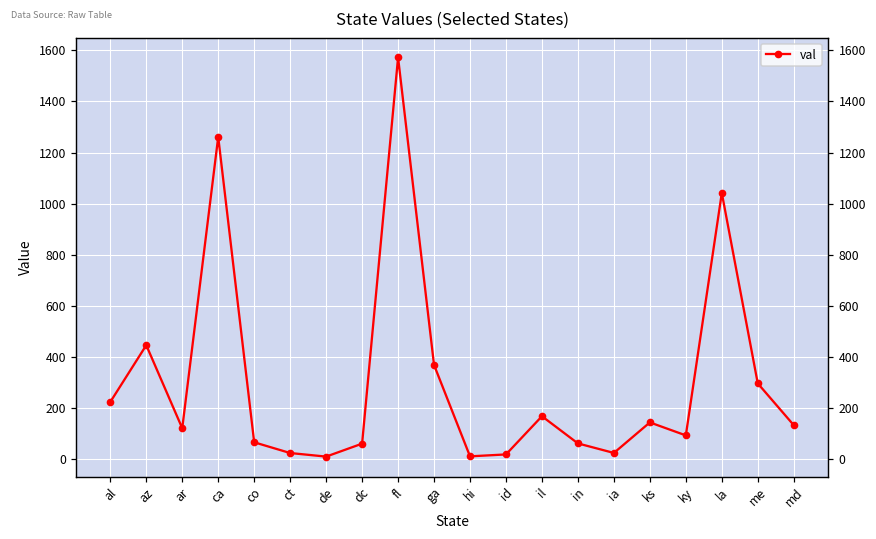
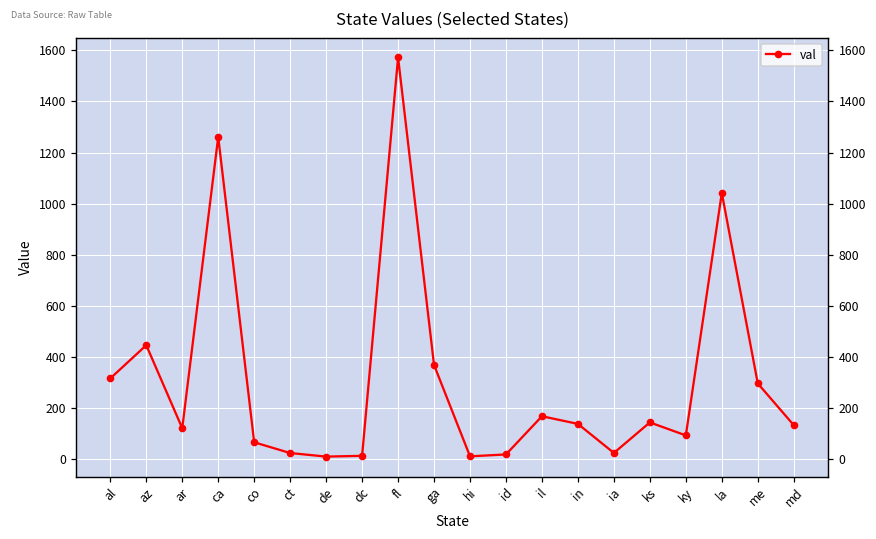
al: 220 -> 320
dc: 60 -> 10
in: 60 -> 140
